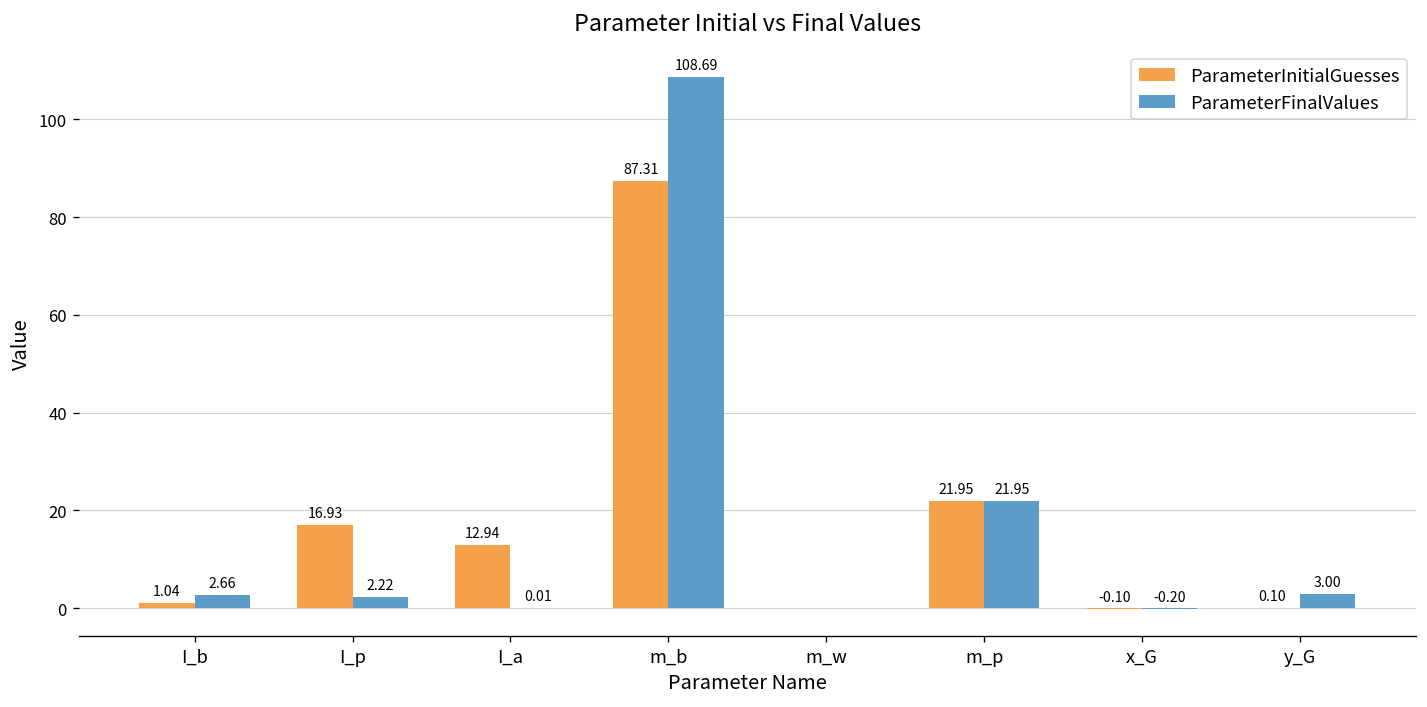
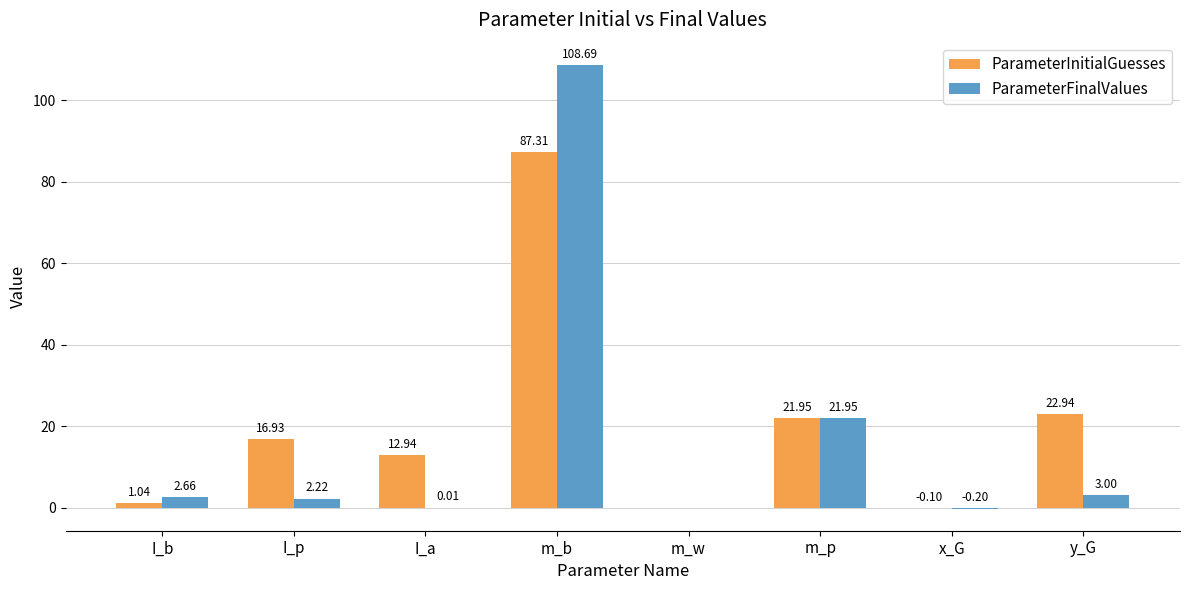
ParameterInitialGuesses, y_G: 0.10 -> 22.94
